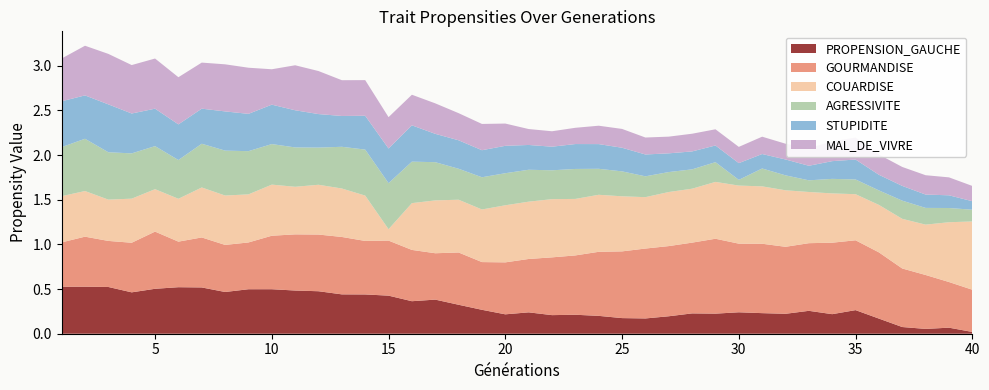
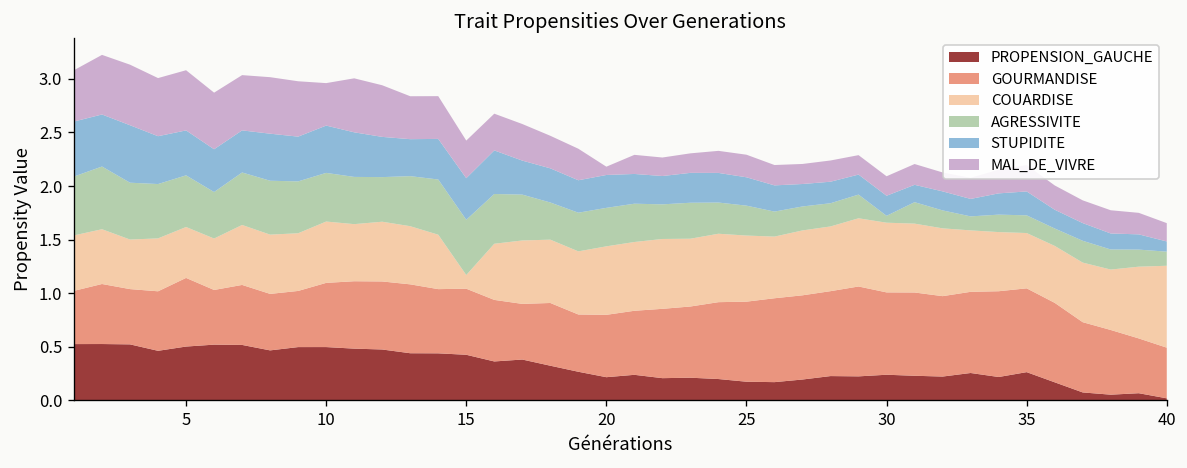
MAL_DE_VIVRE, 20: 0.2 -> 0.1
